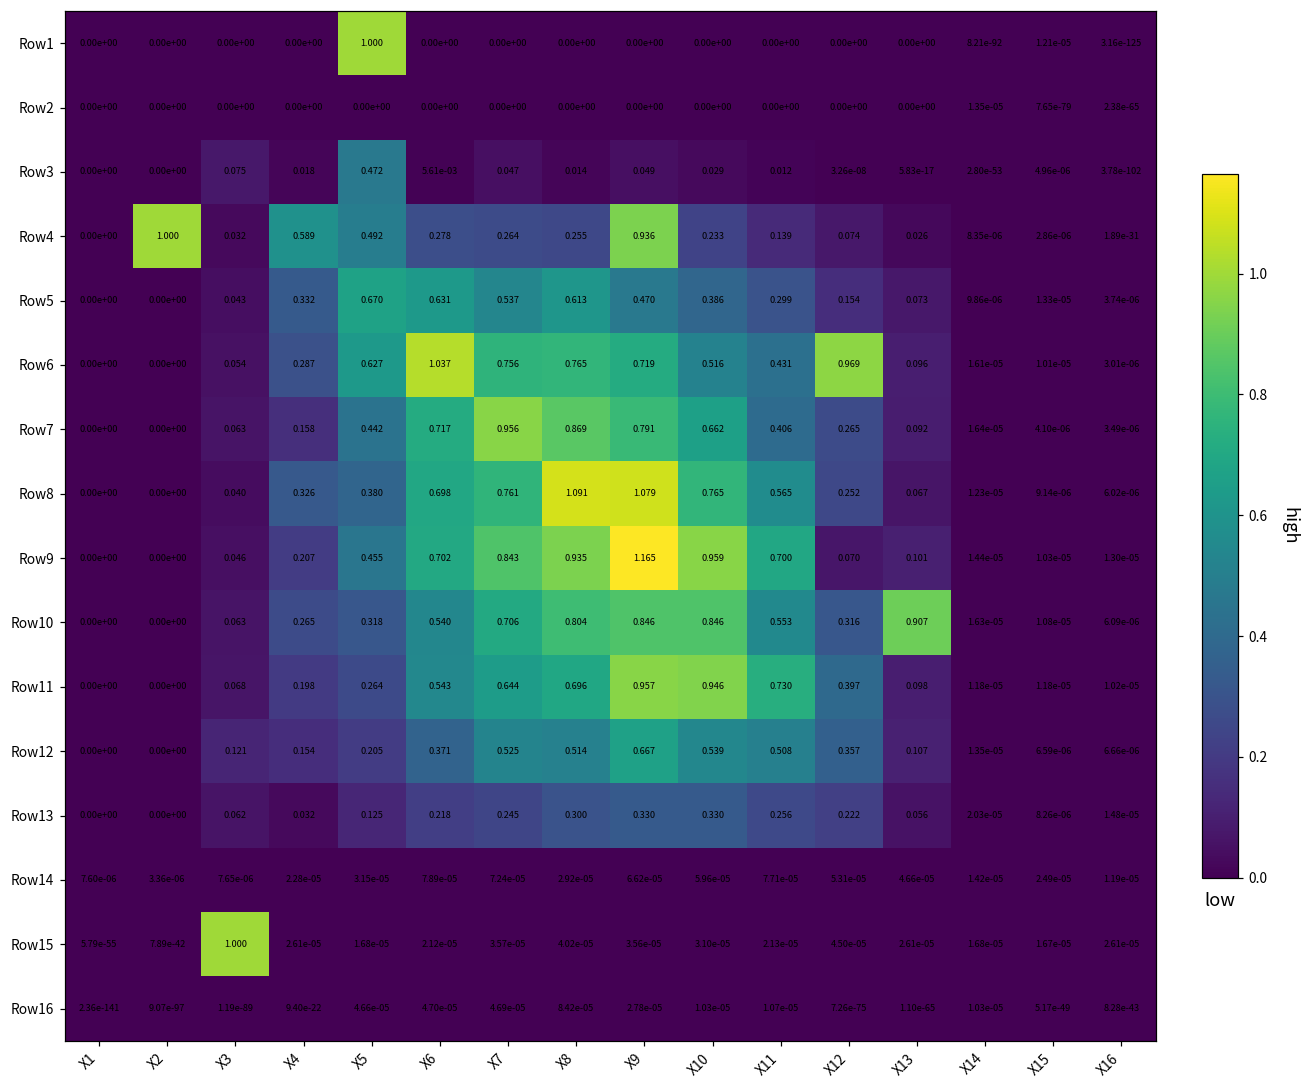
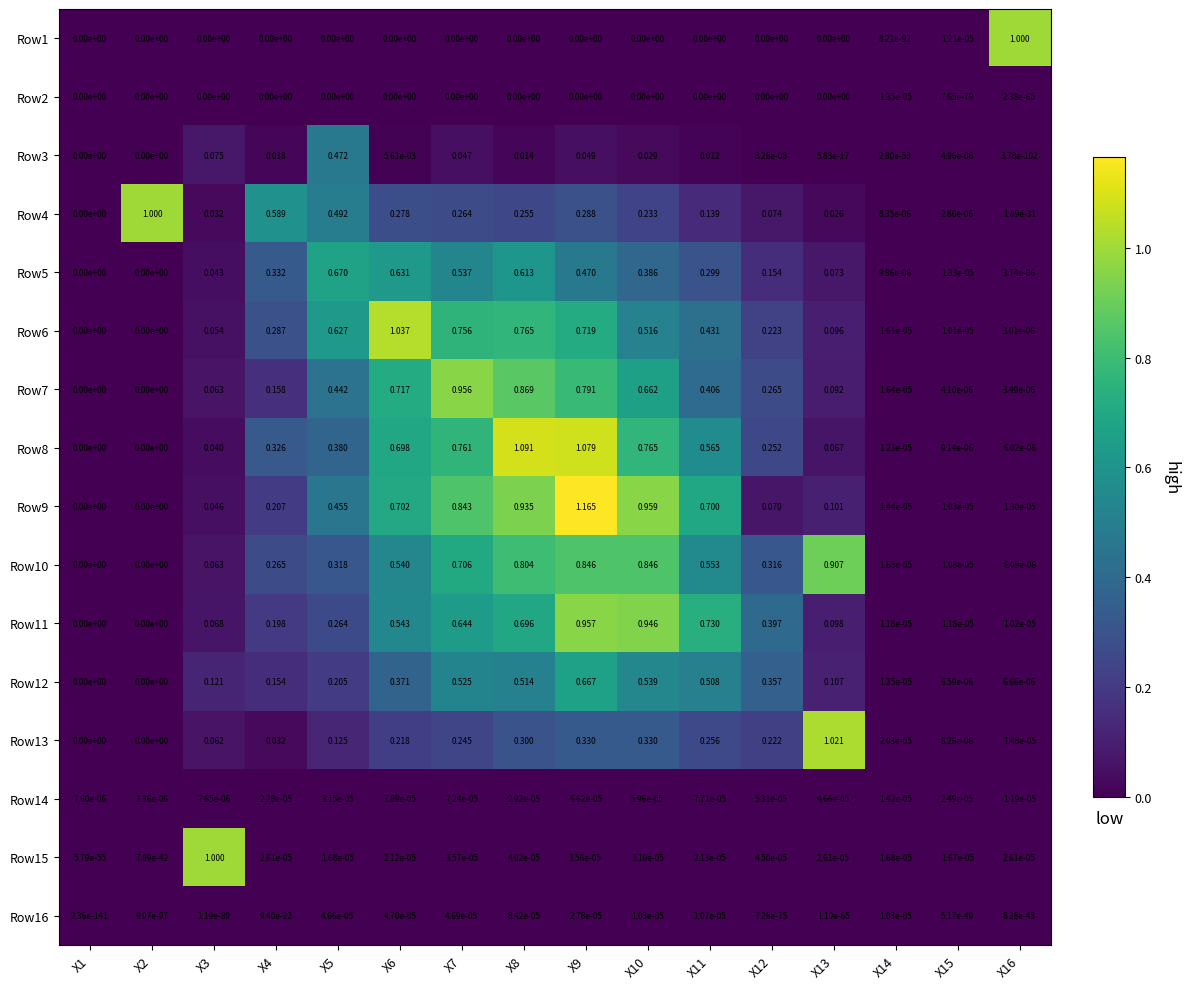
Row1, X5: 1.000 -> 0.00e+00
Row1, X16: 3.16e-125 -> 1.000
Row4, X9: 0.936 -> 0.288
Row6, X12: 0.969 -> 0.223
Row13, X13: 0.056 -> 1.021
